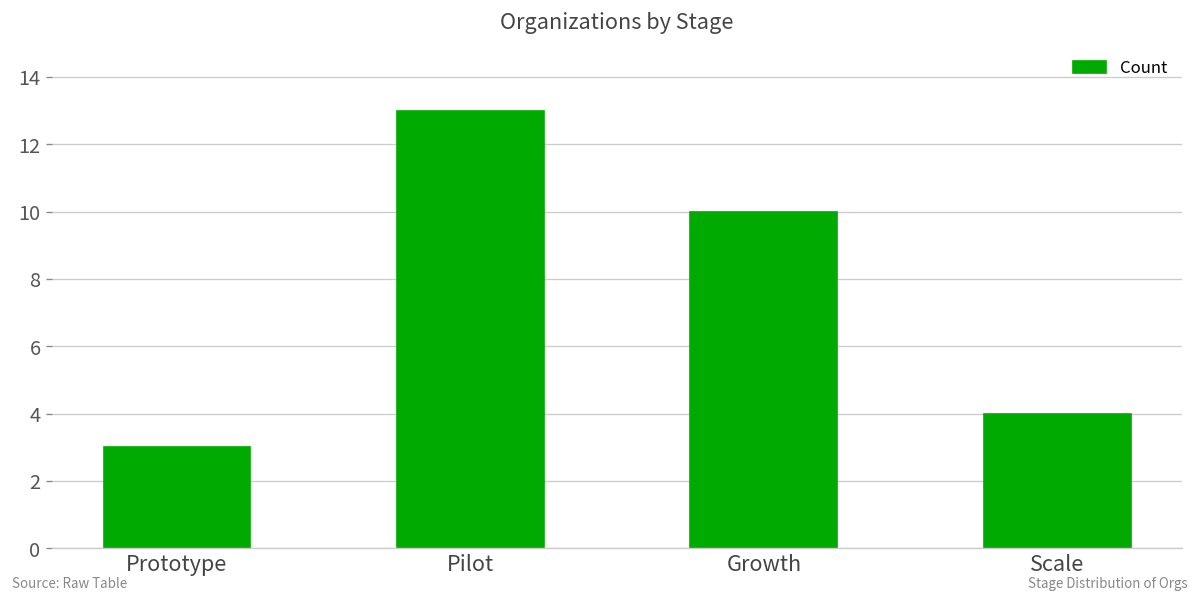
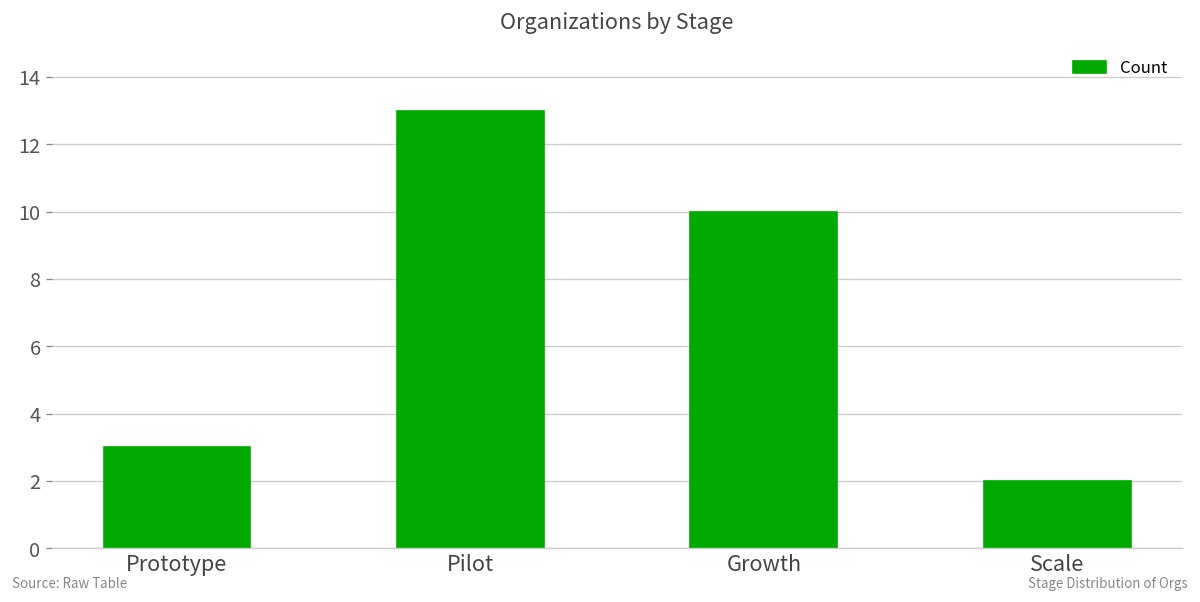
Scale: 4 -> 2
